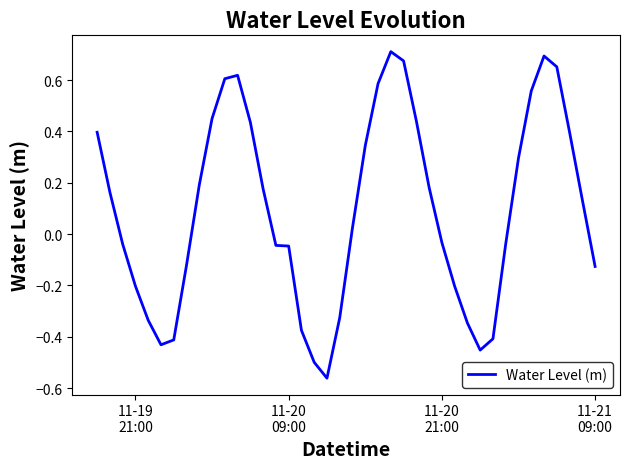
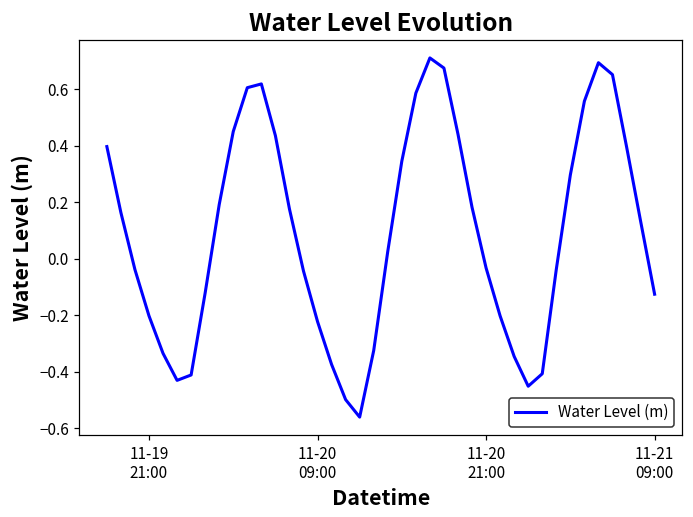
11-20 09:00: -0.05 -> -0.22
